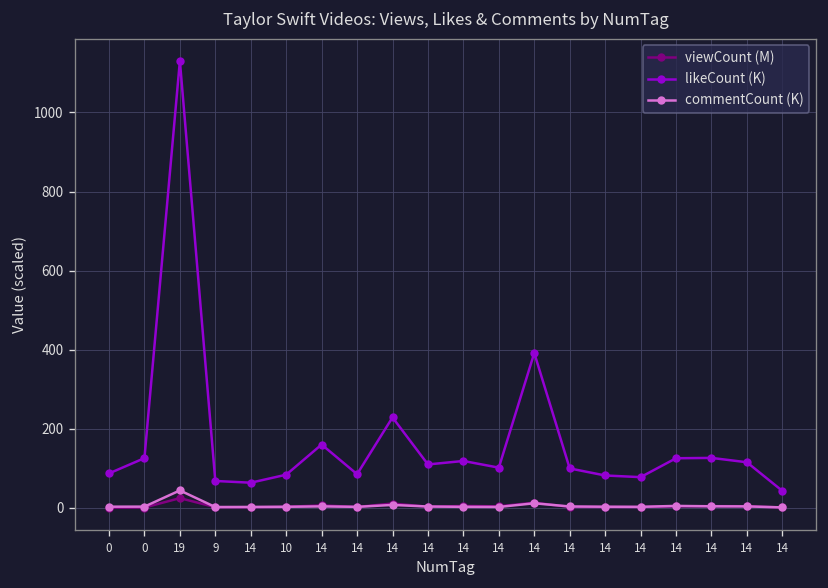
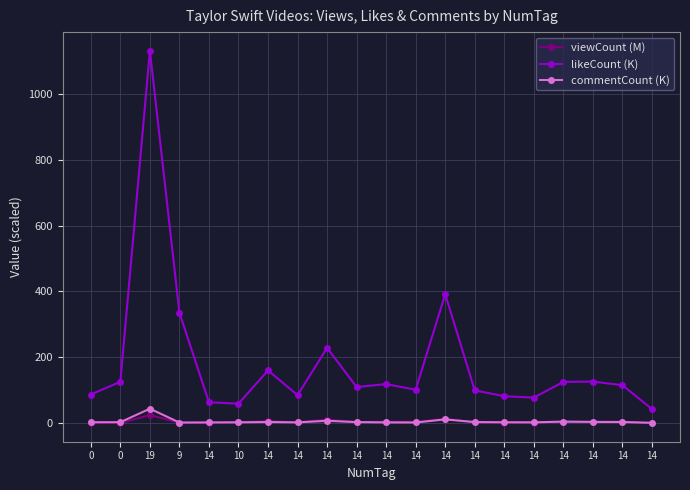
likeCount (K), 9: 70 -> 340
likeCount (K), 10: 80 -> 60
